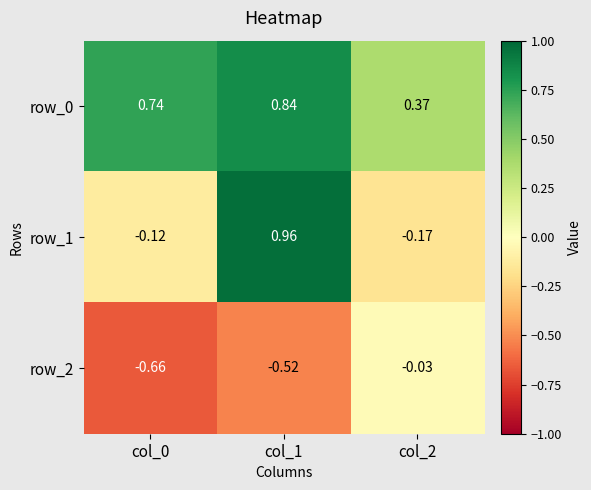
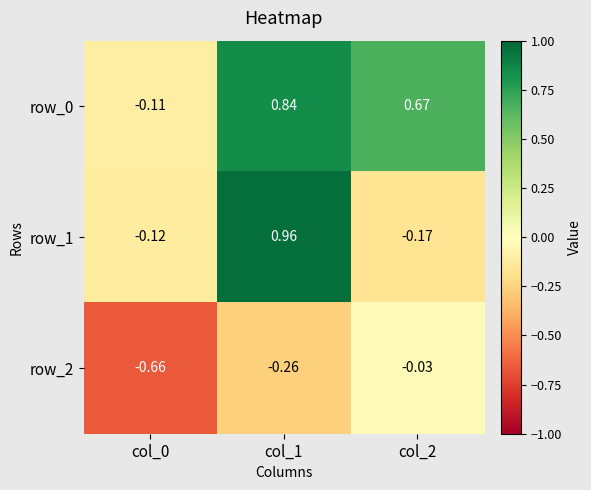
row_0, col_0: 0.74 -> -0.11
row_0, col_2: 0.37 -> 0.67
row_2, col_1: -0.52 -> -0.26
